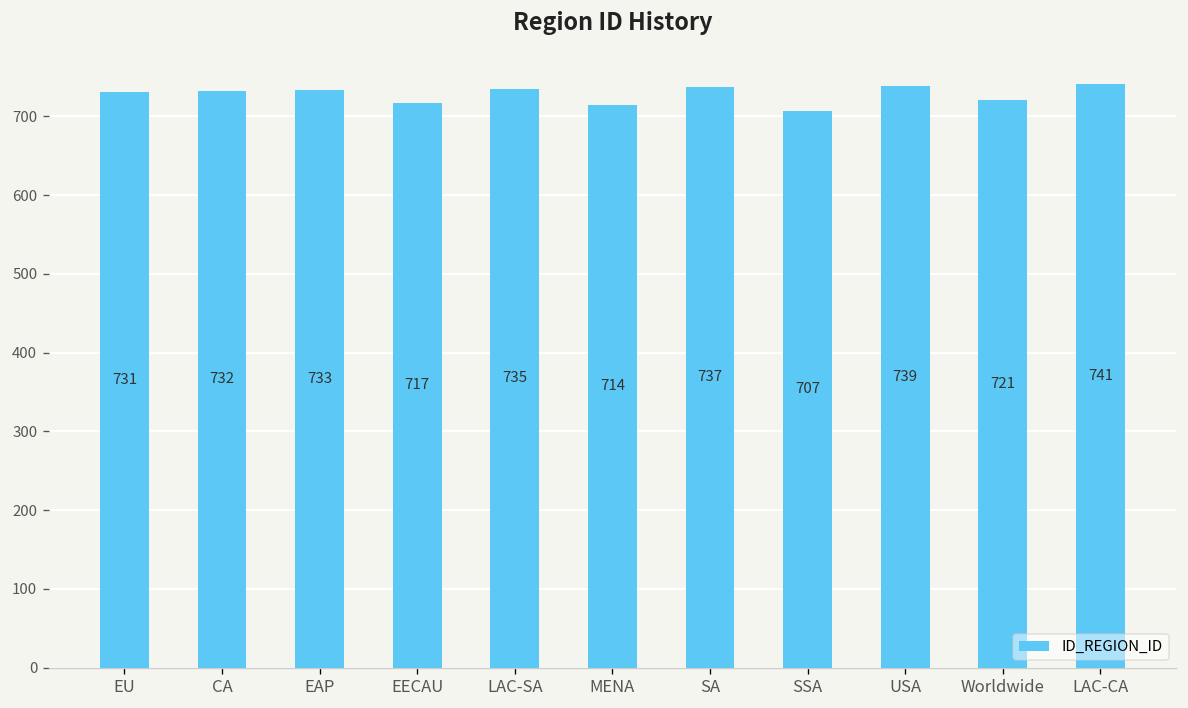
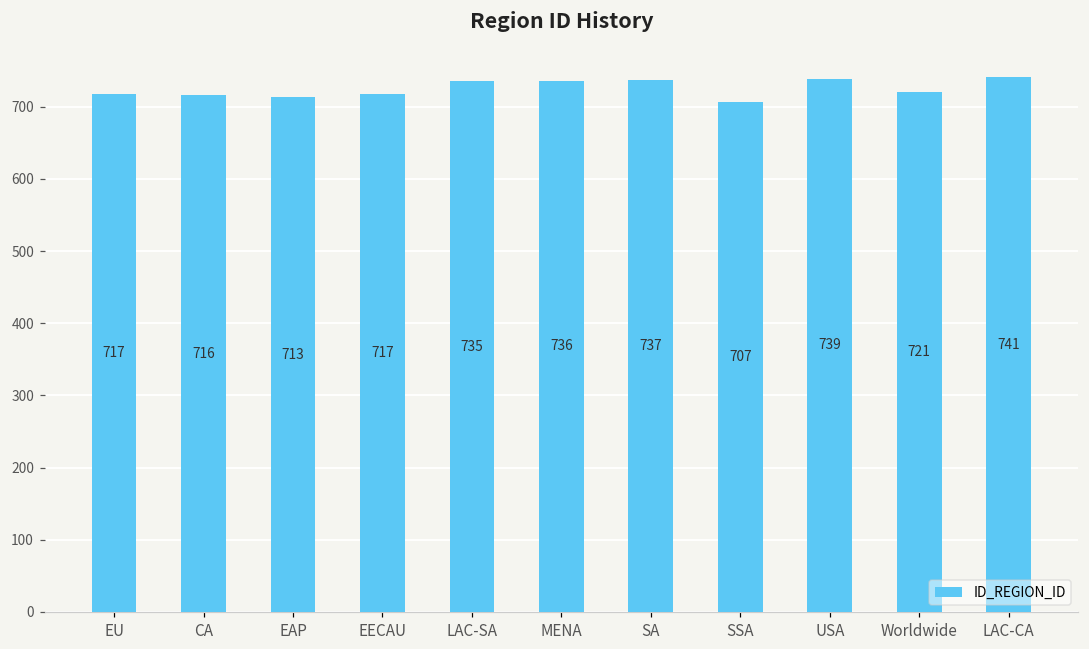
EU: 731 -> 717
CA: 732 -> 716
EAP: 733 -> 713
MENA: 714 -> 736
